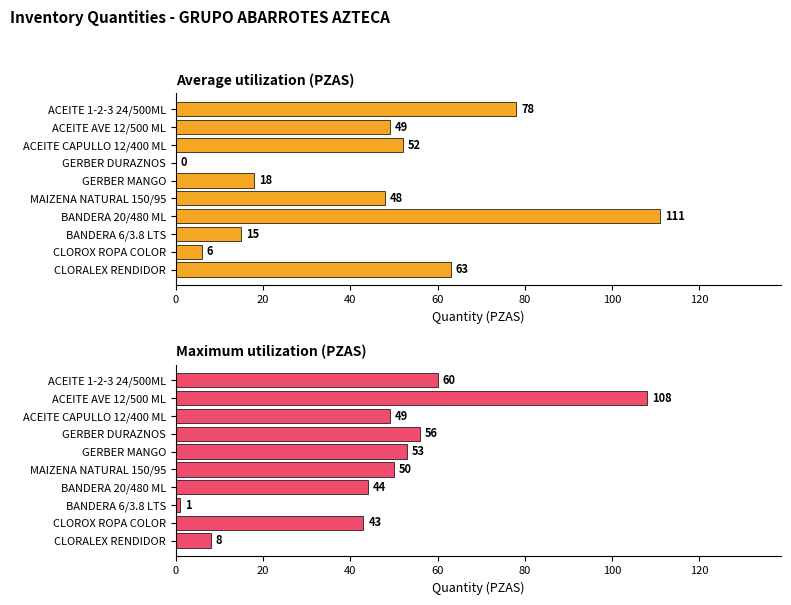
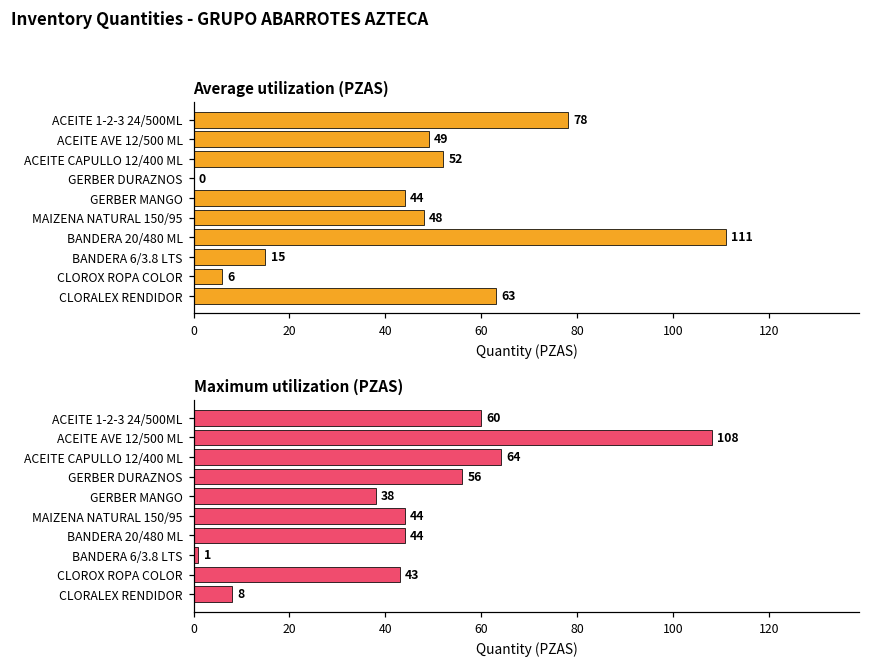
Average utilization (PZAS), GERBER MANGO: 18 -> 44
Maximum utilization (PZAS), ACEITE CAPULLO 12/400 ML: 49 -> 64
Maximum utilization (PZAS), GERBER MANGO: 53 -> 38
Maximum utilization (PZAS), MAIZENA NATURAL 150/95: 50 -> 44
